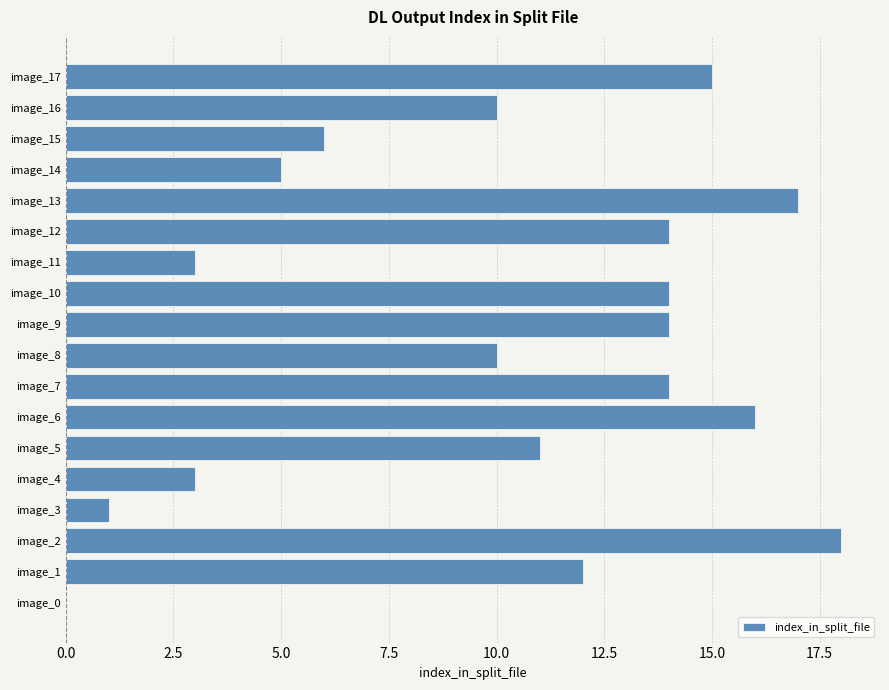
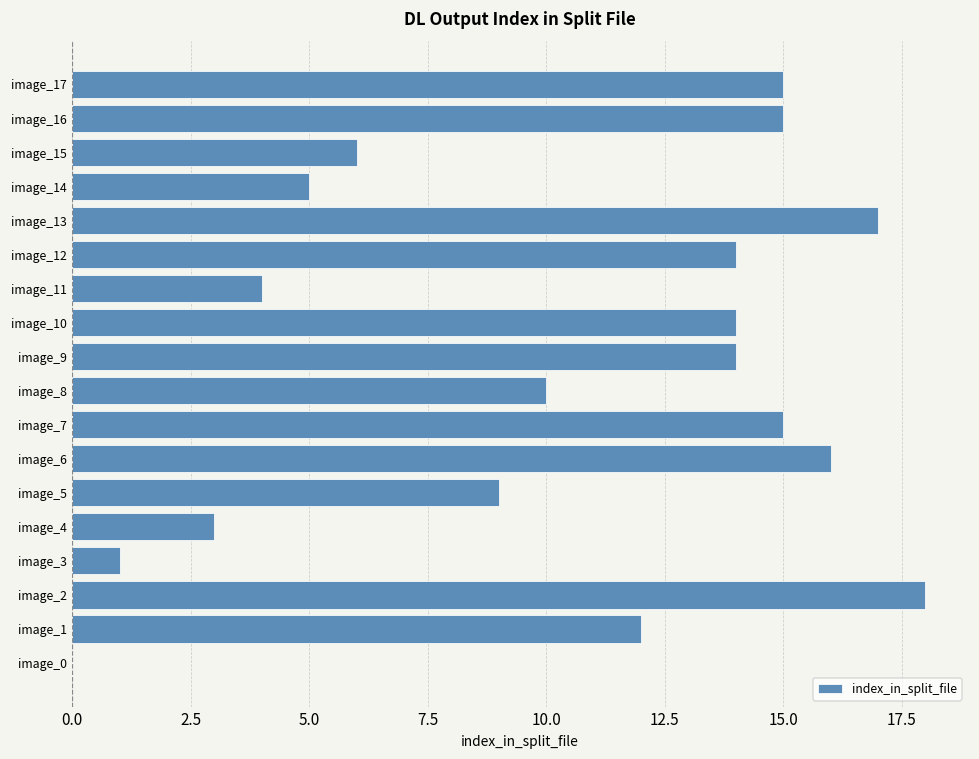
image_16: 10 -> 15
image_11: 3 -> 4
image_7: 14 -> 15
image_5: 11 -> 9
